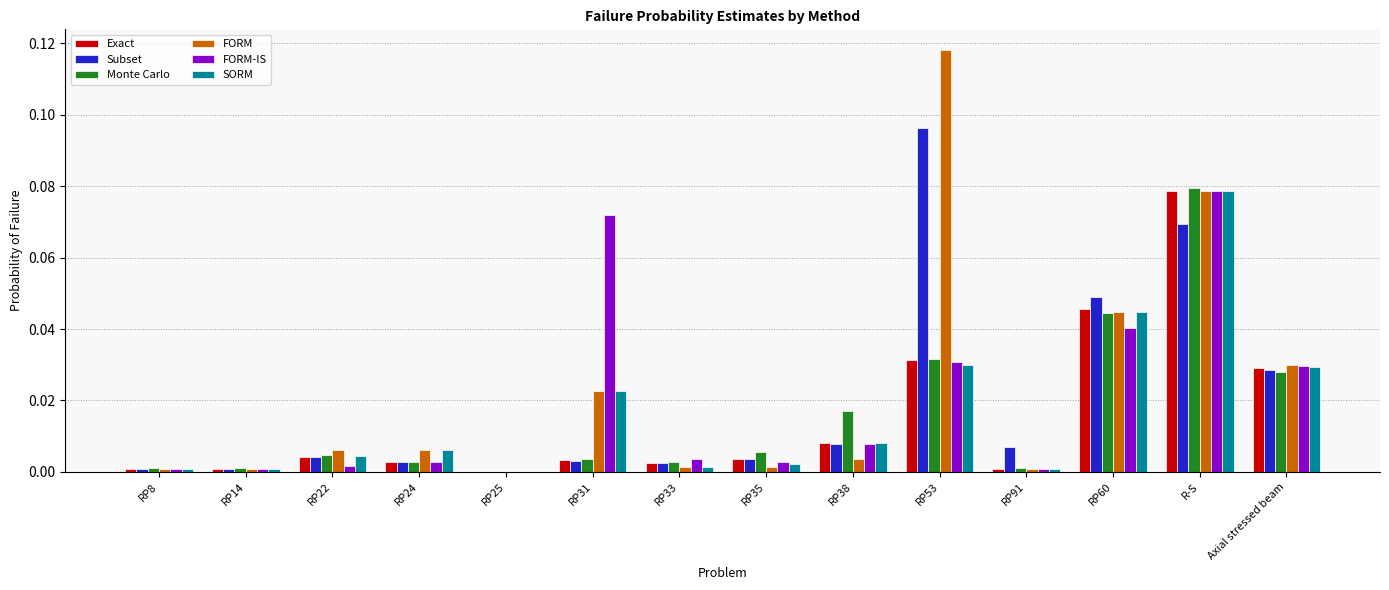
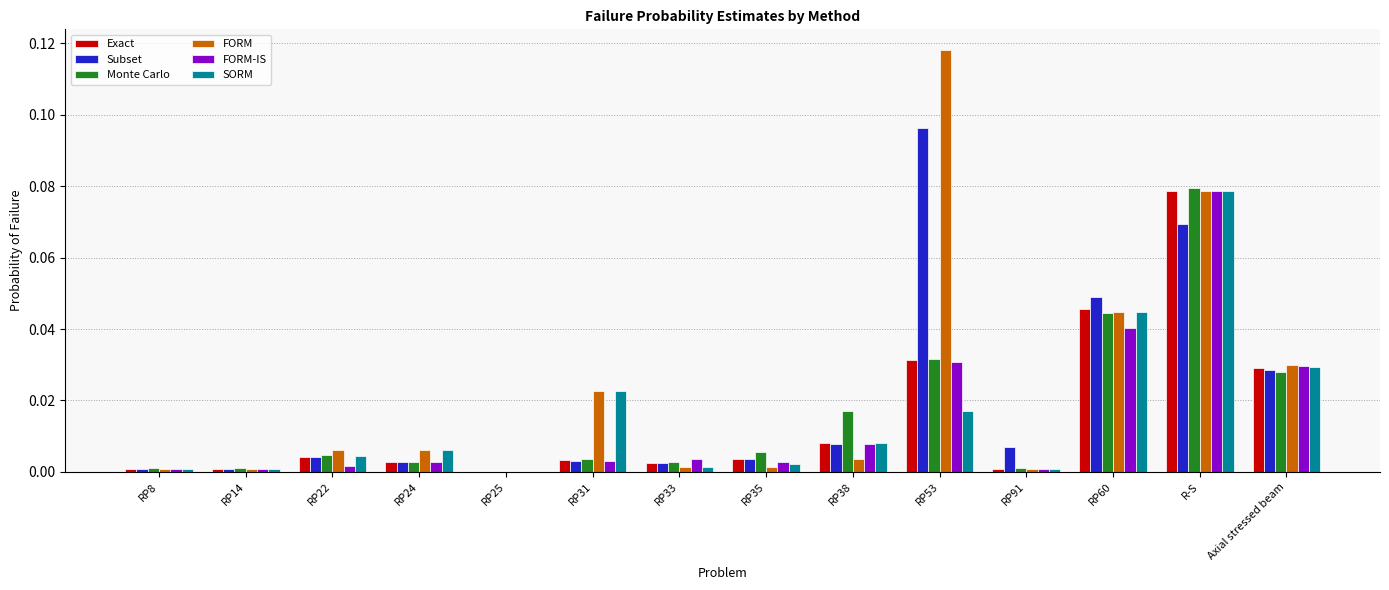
FORM-IS, RP31: 0.072 -> 0.003
SORM, RP53: 0.030 -> 0.017
